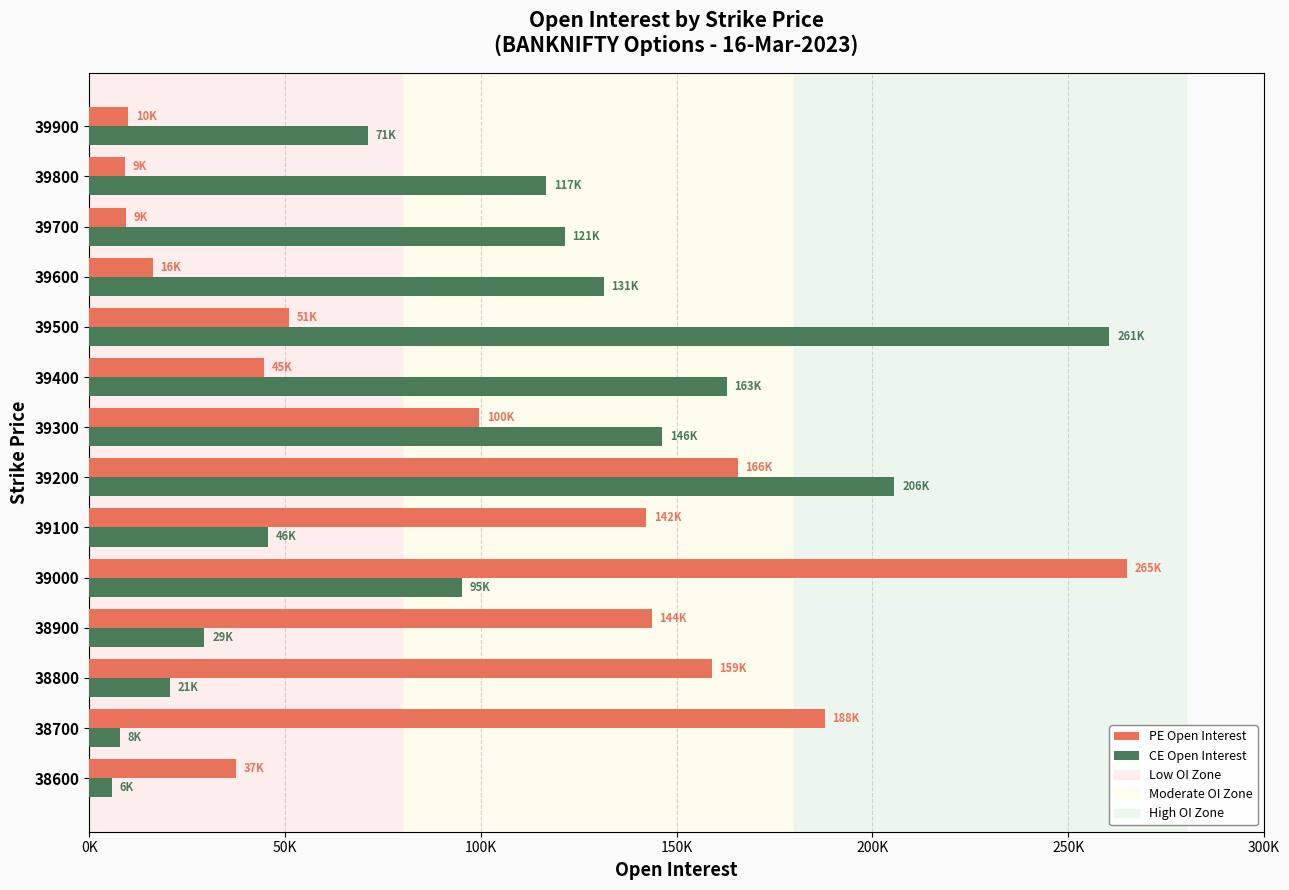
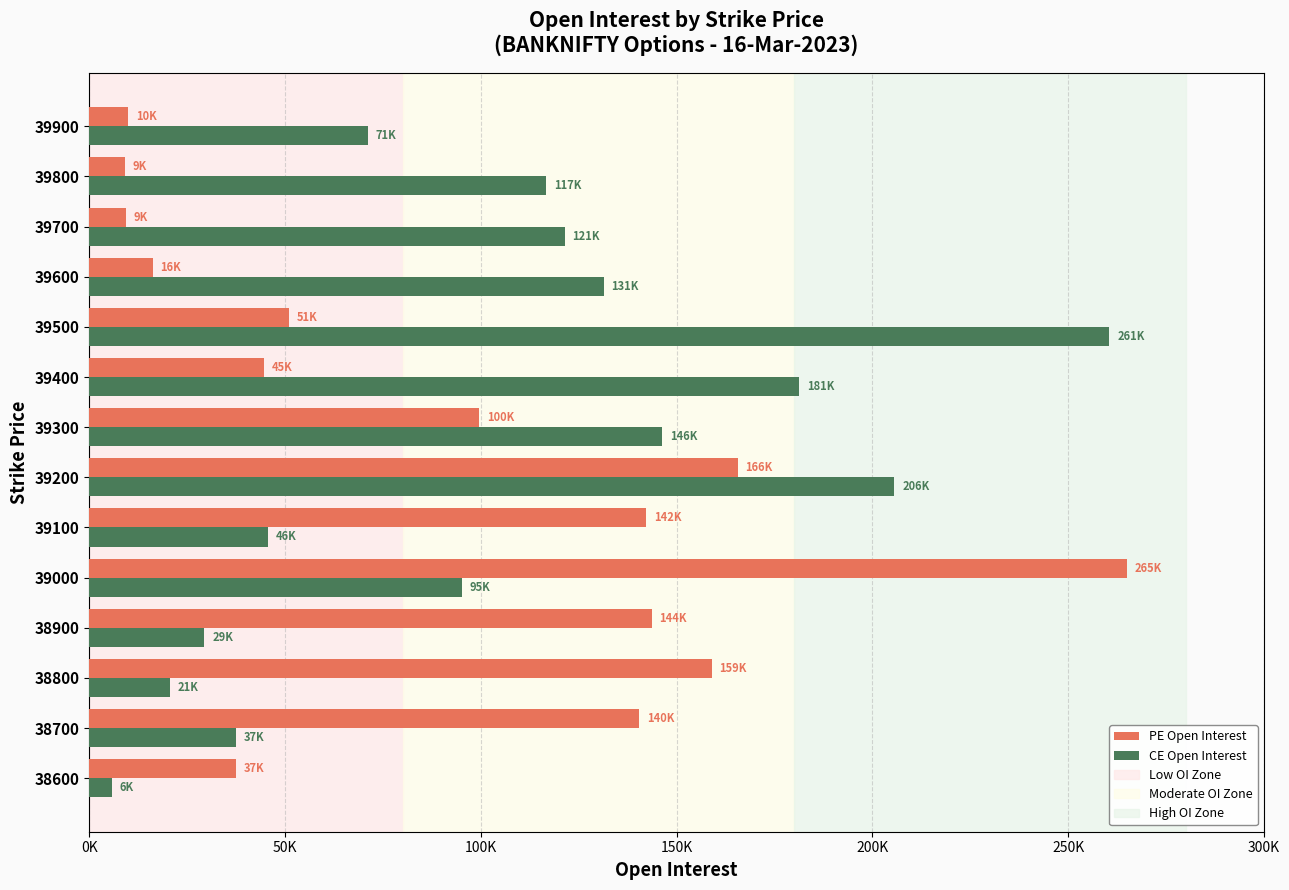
CE Open Interest, 39400: 163K -> 181K
PE Open Interest, 38700: 188K -> 140K
CE Open Interest, 38700: 8K -> 37K
